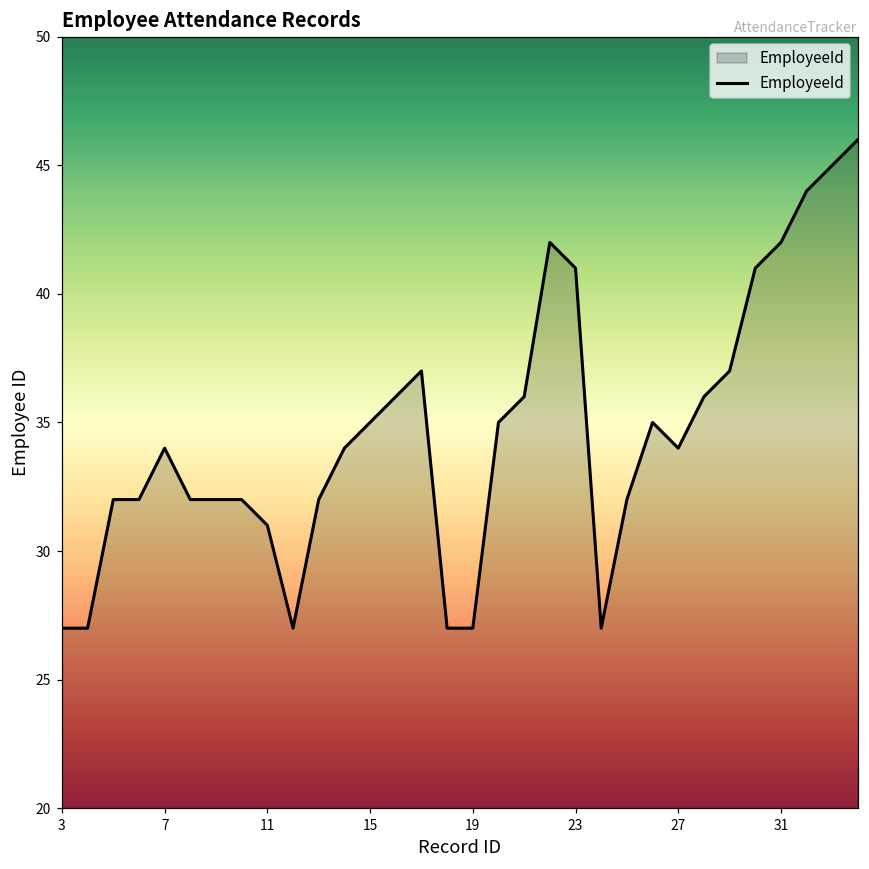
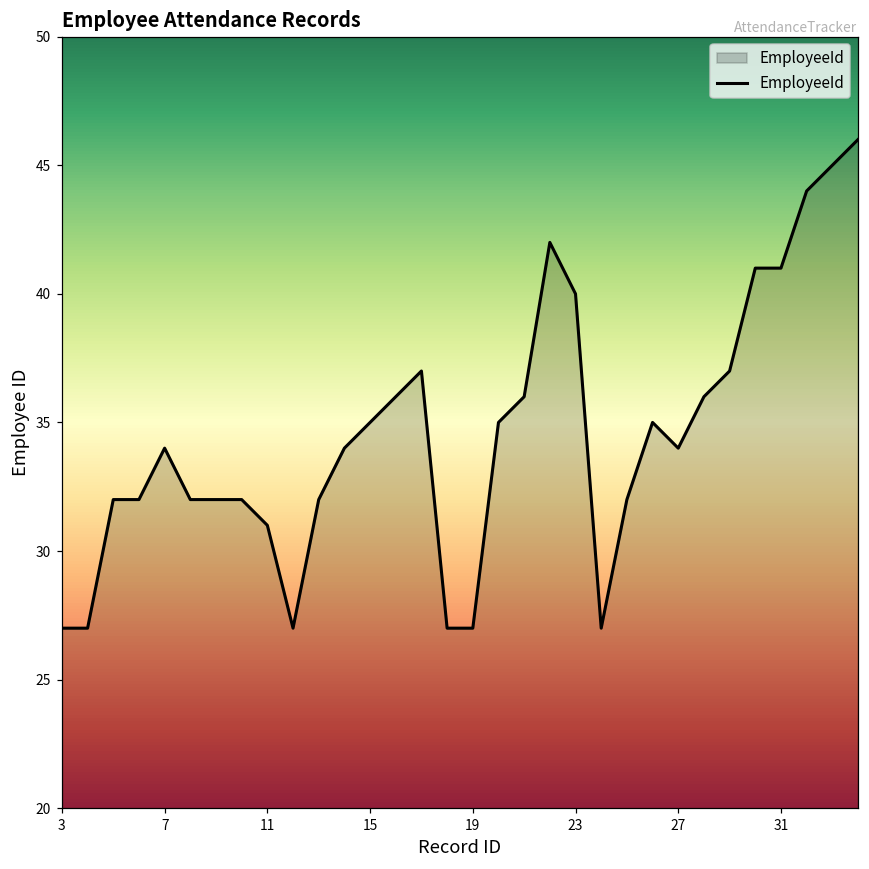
23: 41 -> 40
31: 42 -> 41
